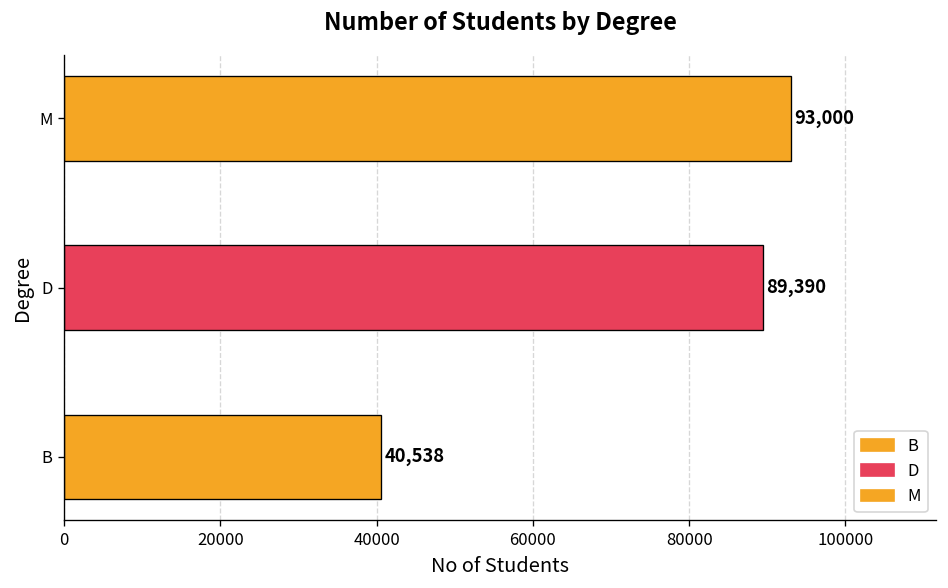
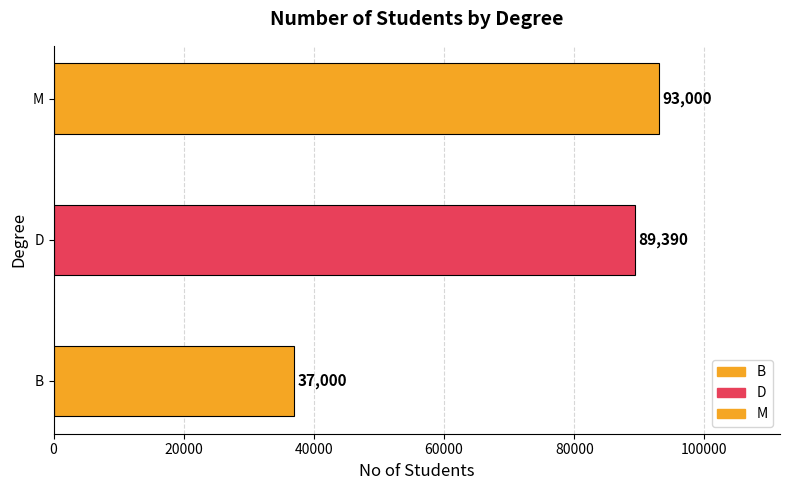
B: 40,538 -> 37,000
